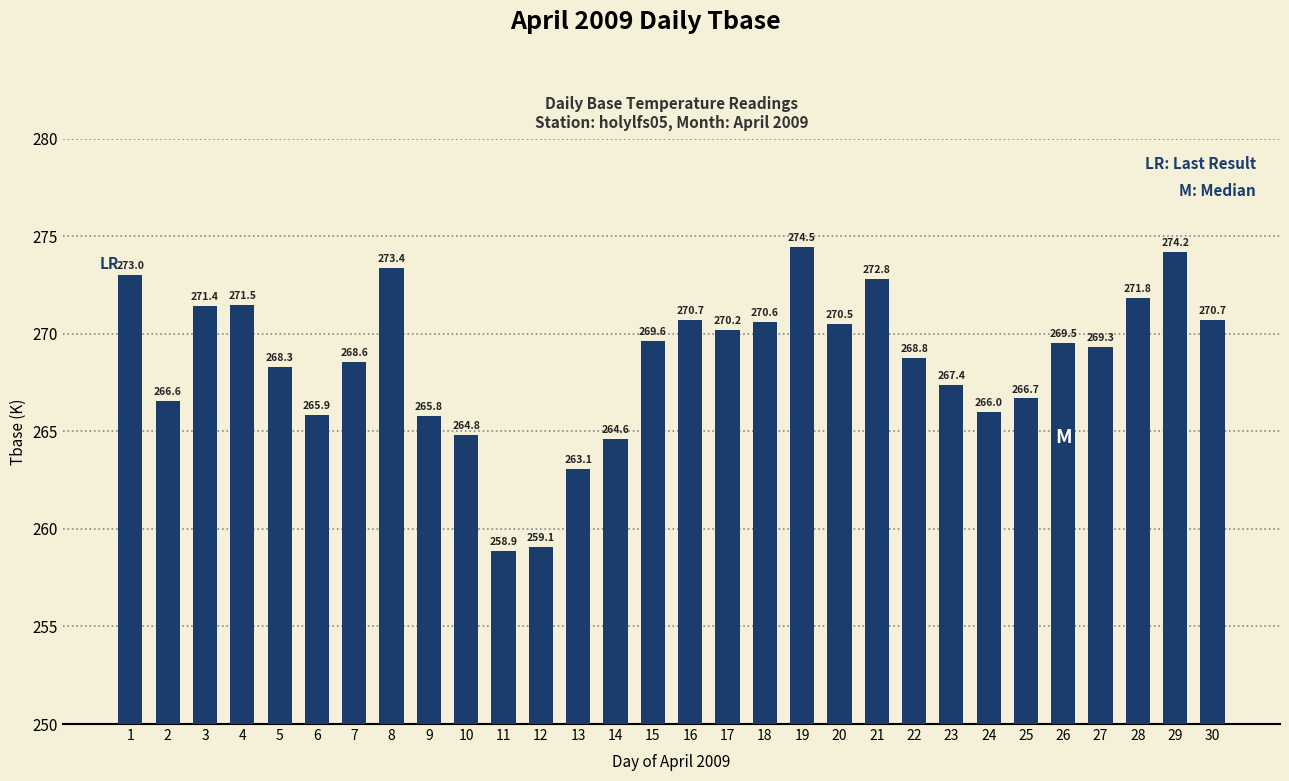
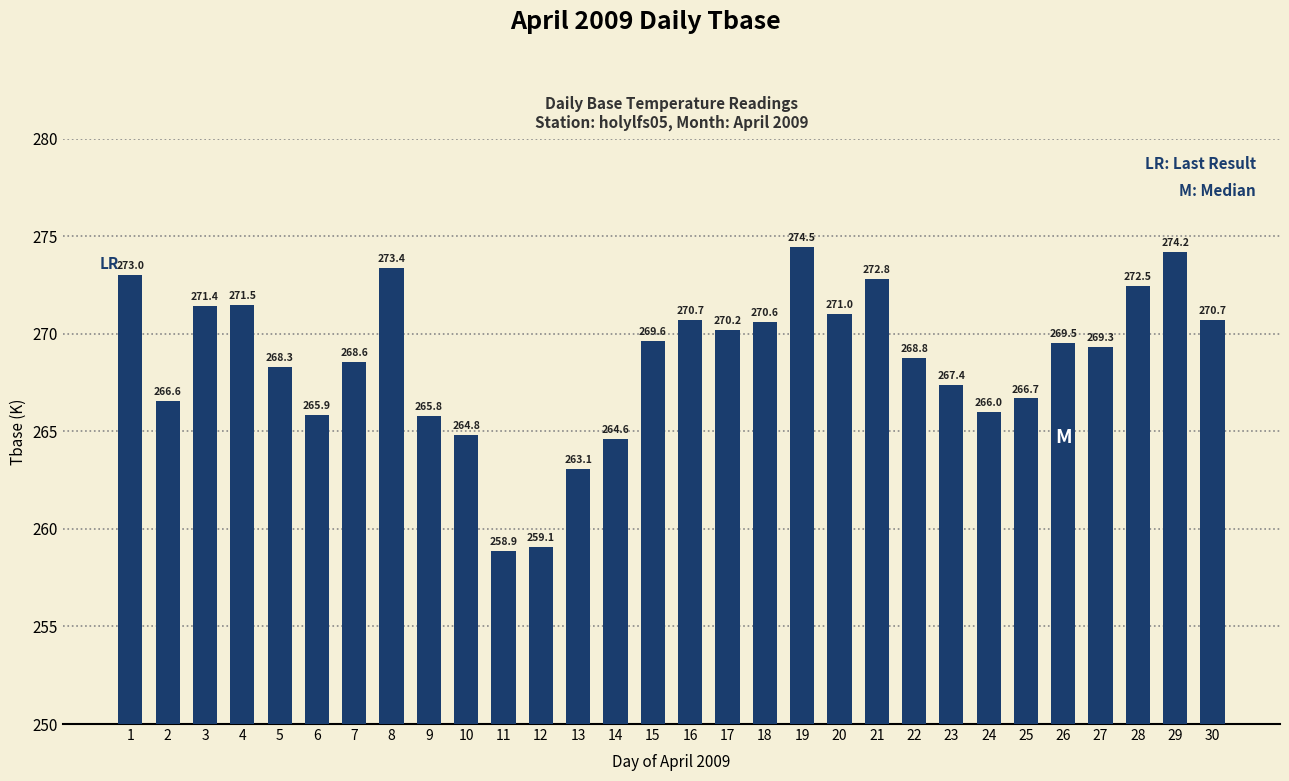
20: 270.5 -> 271.0
28: 271.8 -> 272.5
